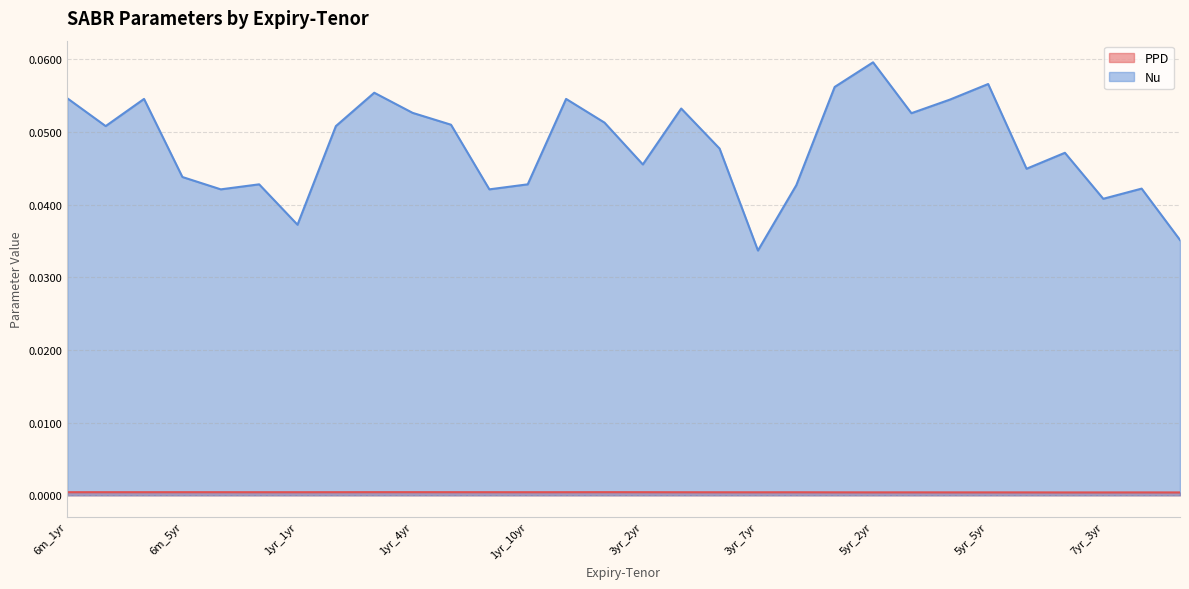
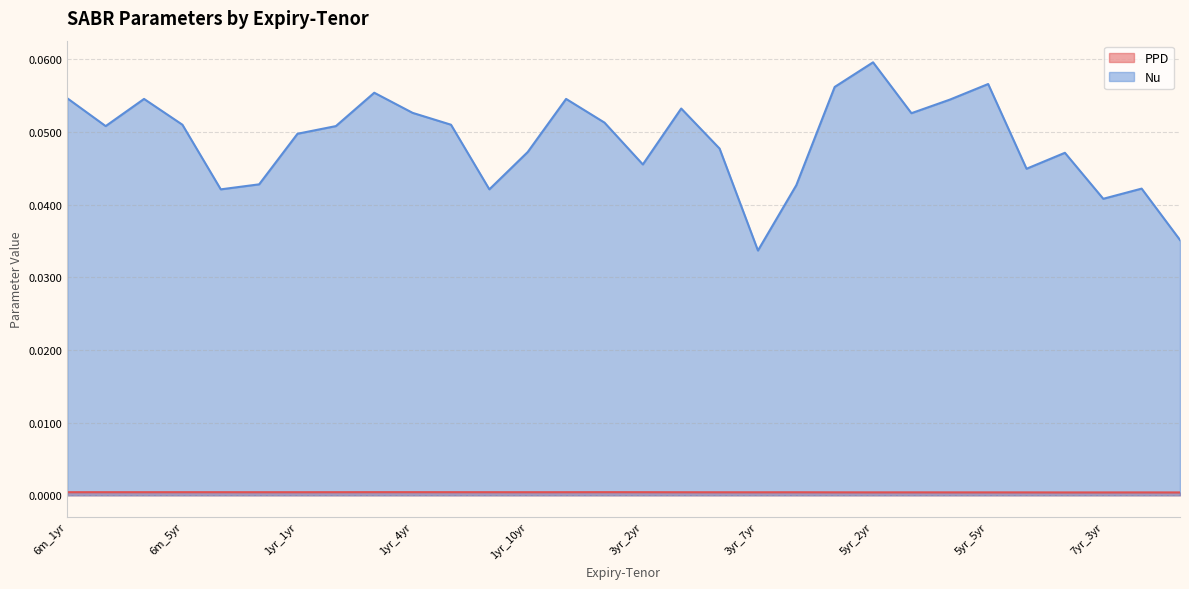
Nu, 6m_5yr: 0.044 -> 0.051
Nu, 1yr_1yr: 0.037 -> 0.050
Nu, 1yr_10yr: 0.043 -> 0.047
